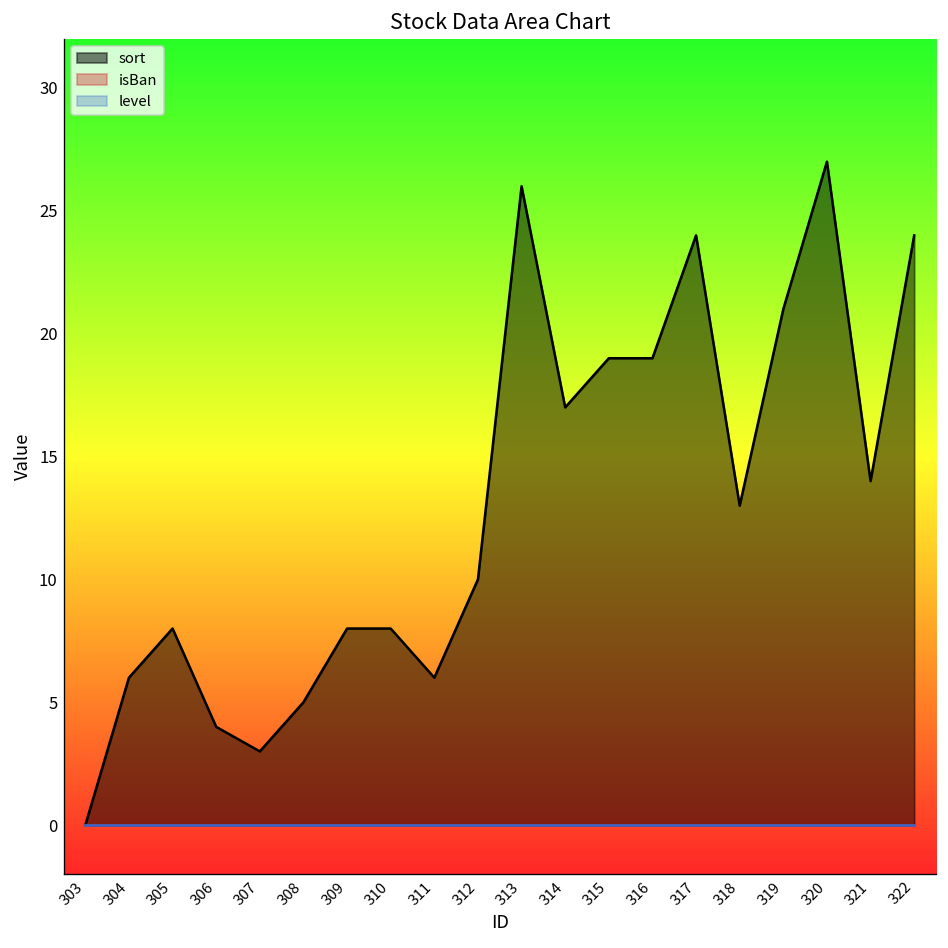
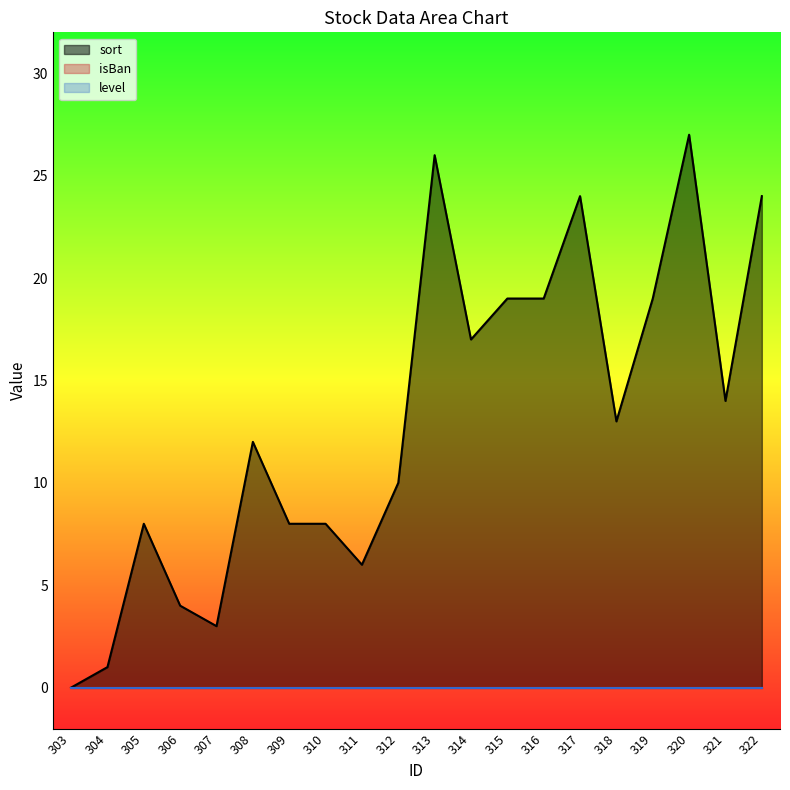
sort, 304: 6 -> 1
sort, 308: 5 -> 12
sort, 319: 21 -> 19
